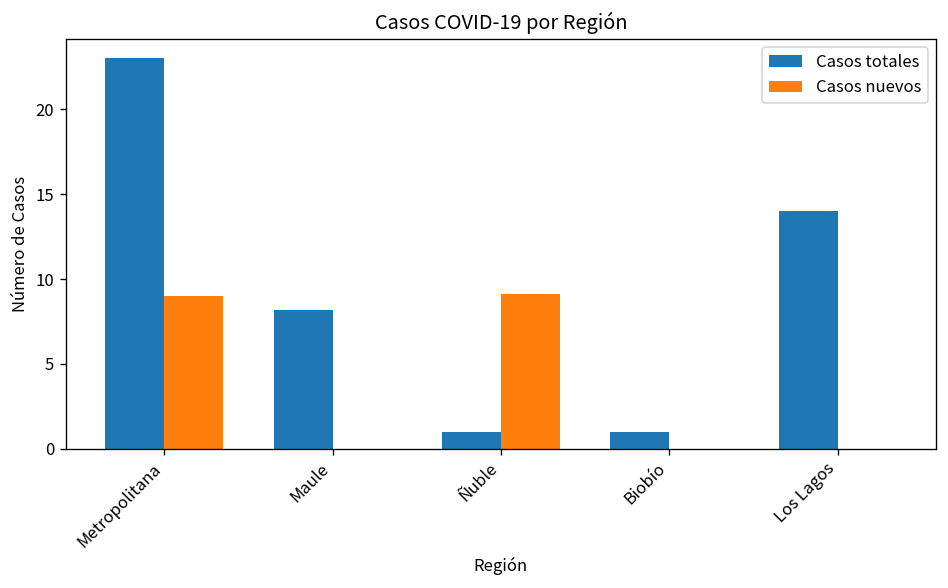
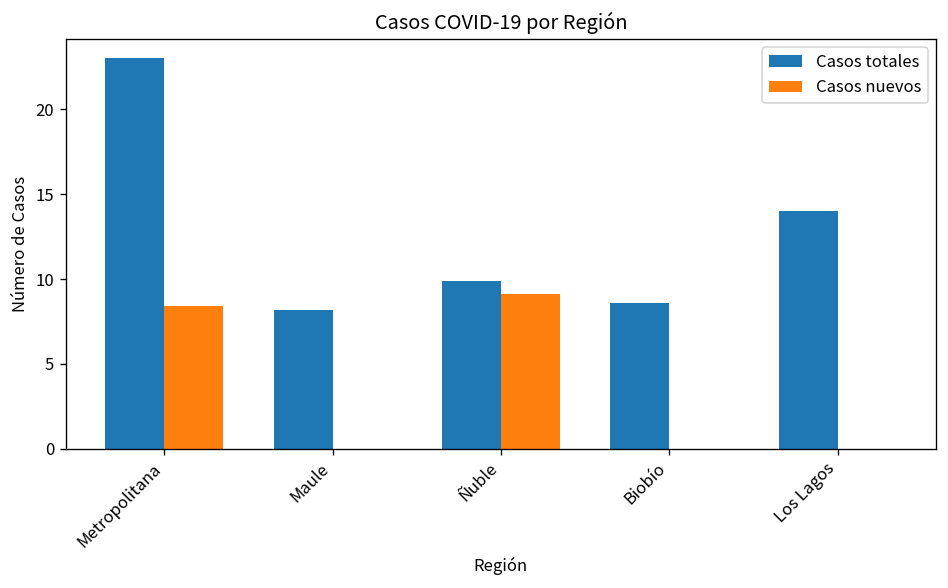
Casos nuevos, Metropolitana: 9.0 -> 8.4
Casos totales, Ñuble: 1.0 -> 9.9
Casos totales, Biobío: 1.0 -> 8.6
